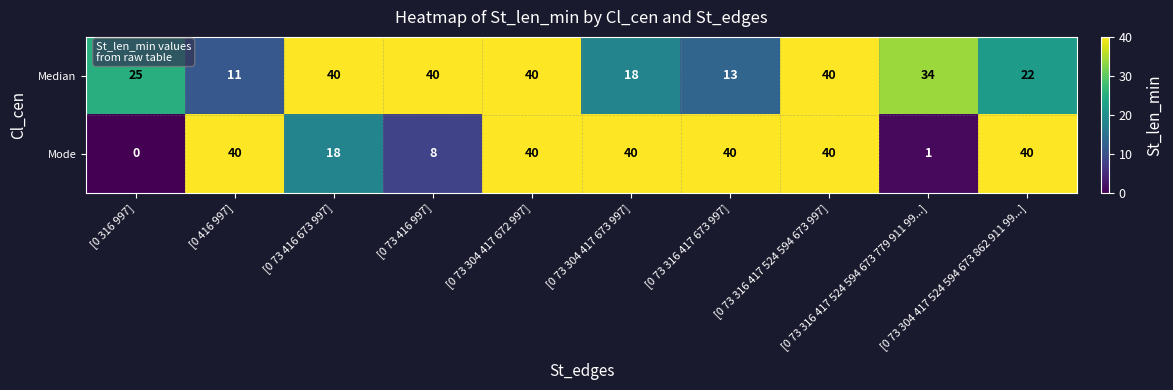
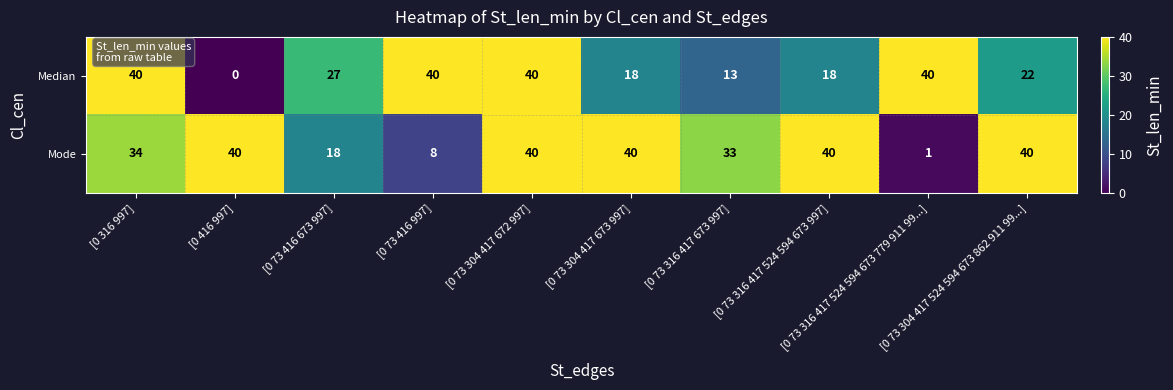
Median, [0 316 997]: 25 -> 40
Median, [0 416 997]: 11 -> 0
Median, [0 73 416 673 997]: 40 -> 27
Median, [0 73 316 417 524 594 673 997]: 40 -> 18
Median, [0 73 316 417 524 594 673 779 911 99...]: 34 -> 40
Mode, [0 316 997]: 0 -> 34
Mode, [0 73 316 417 673 997]: 40 -> 33
